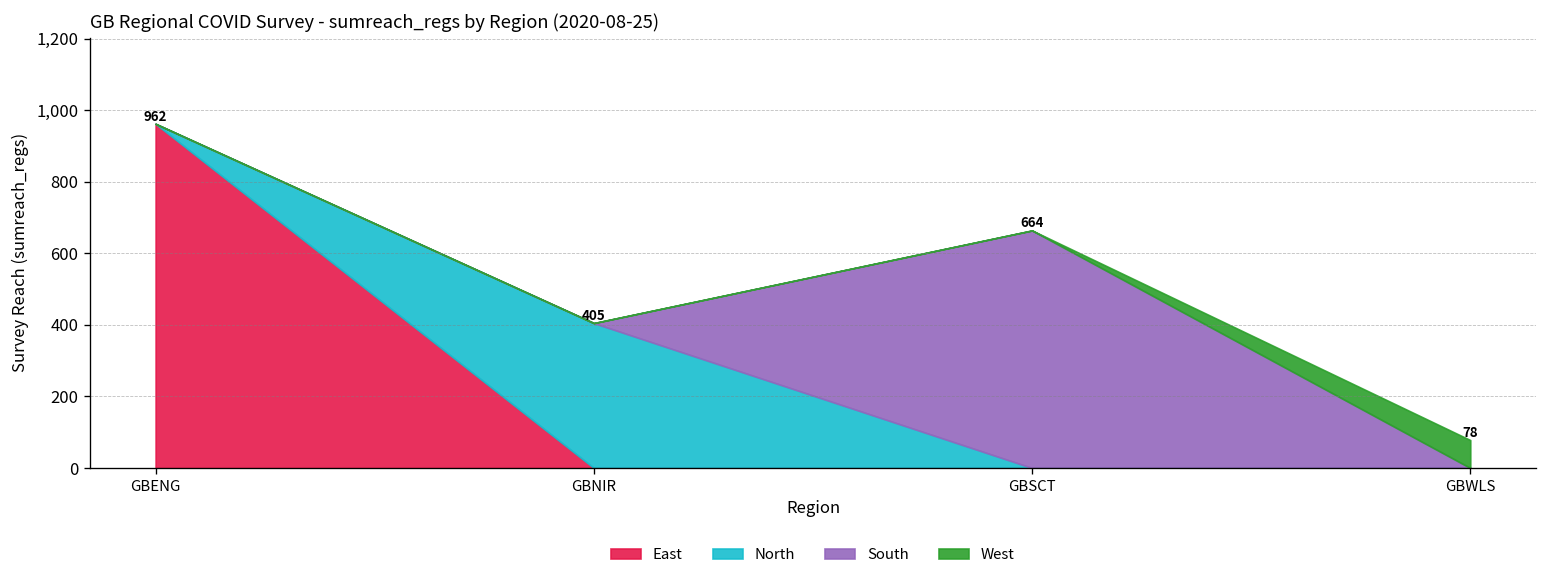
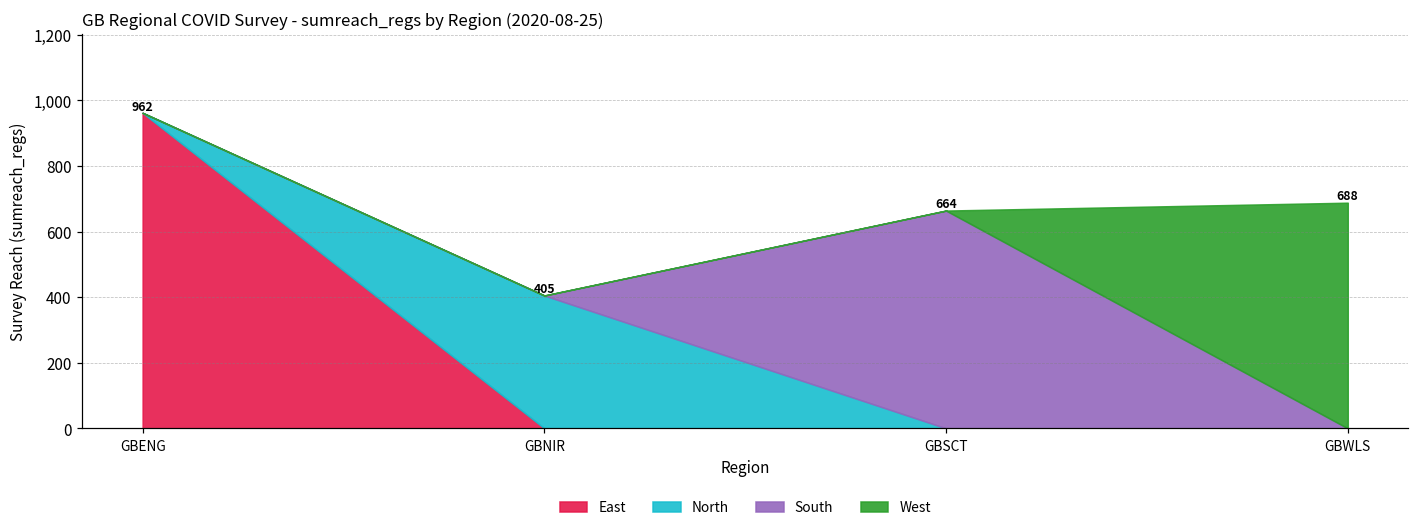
West, GBWLS: 78 -> 688
